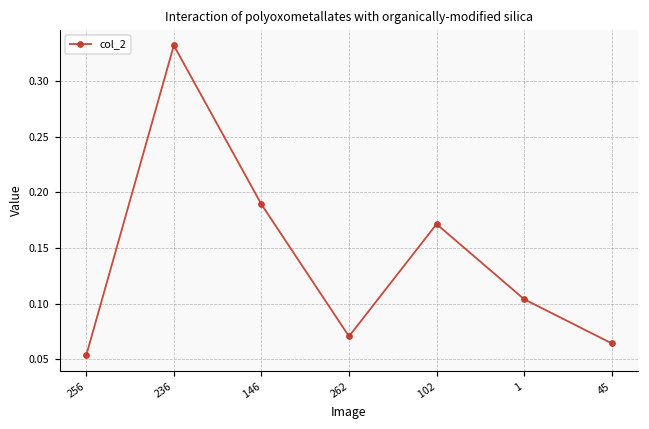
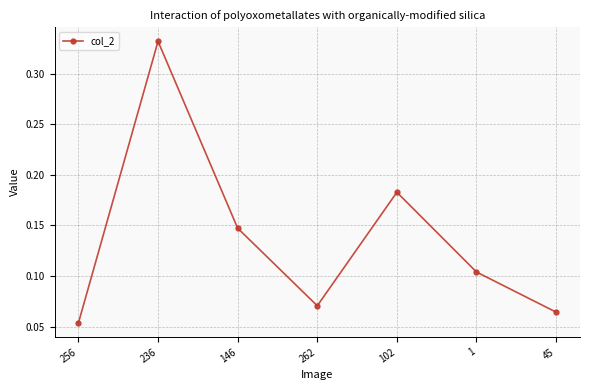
146: 0.189 -> 0.147
102: 0.171 -> 0.183
